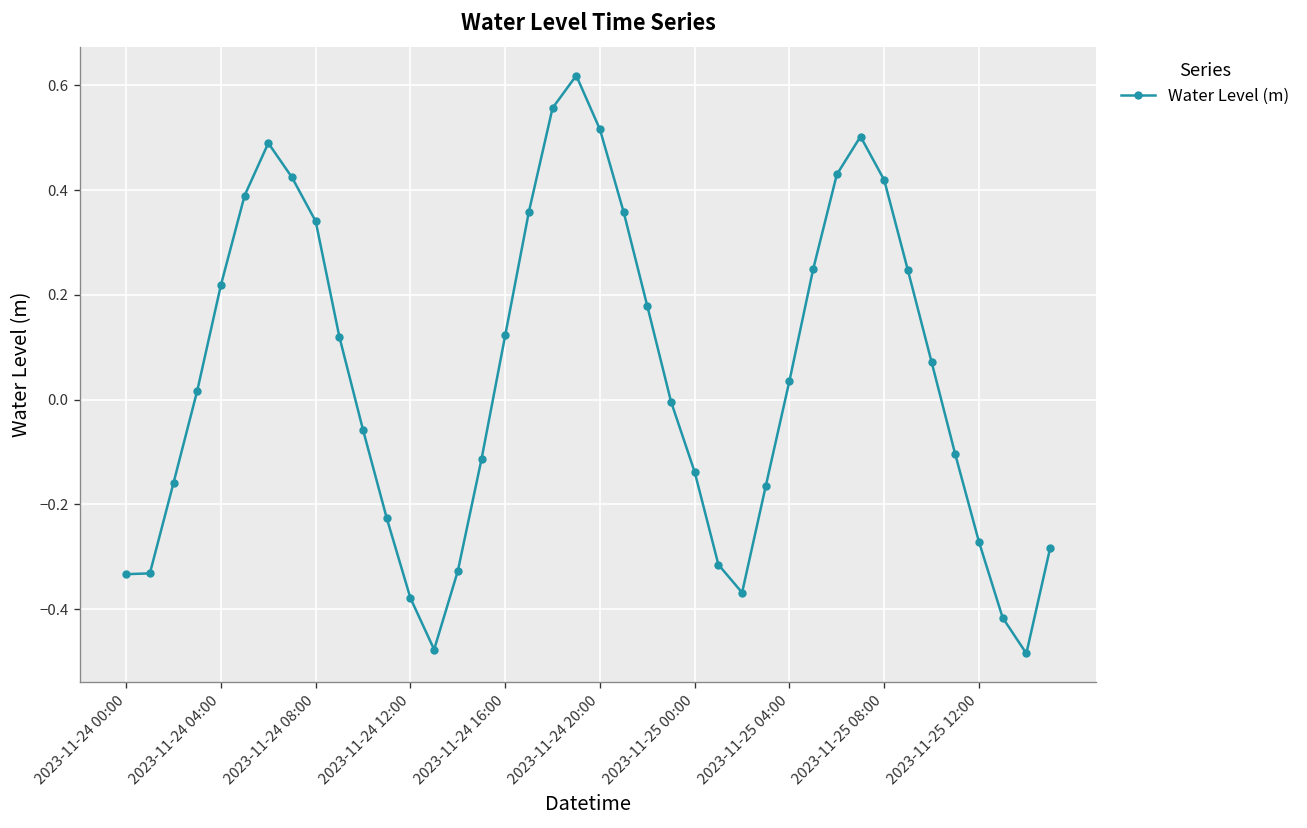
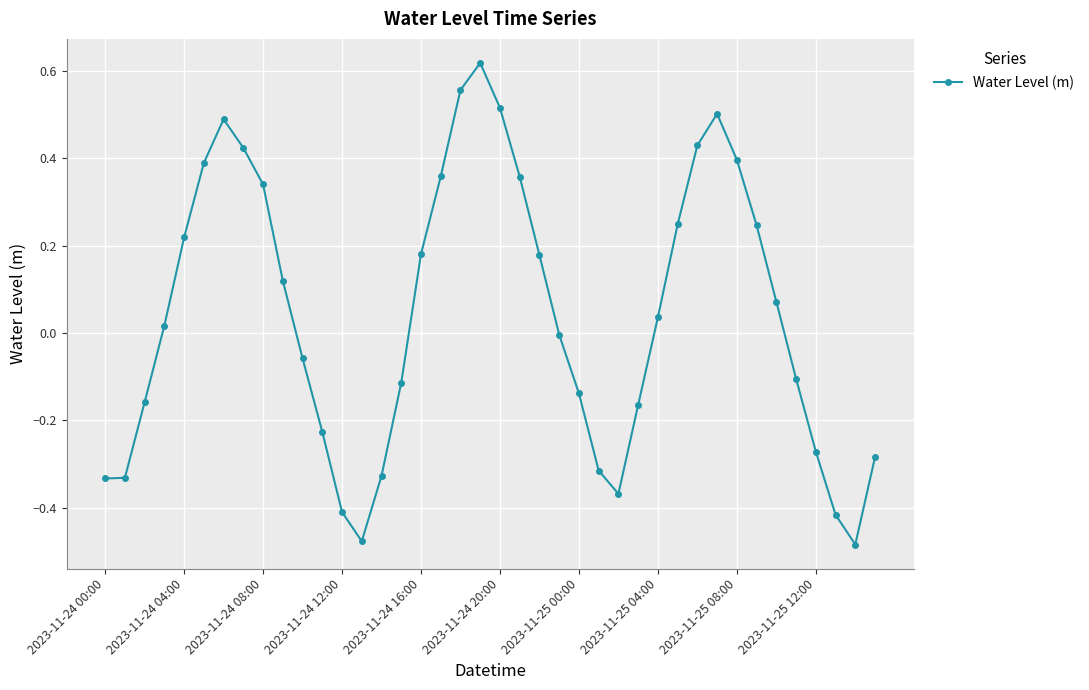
2023-11-24 12:00: -0.38 -> -0.41
2023-11-24 16:00: 0.12 -> 0.18
2023-11-25 08:00: 0.42 -> 0.40
